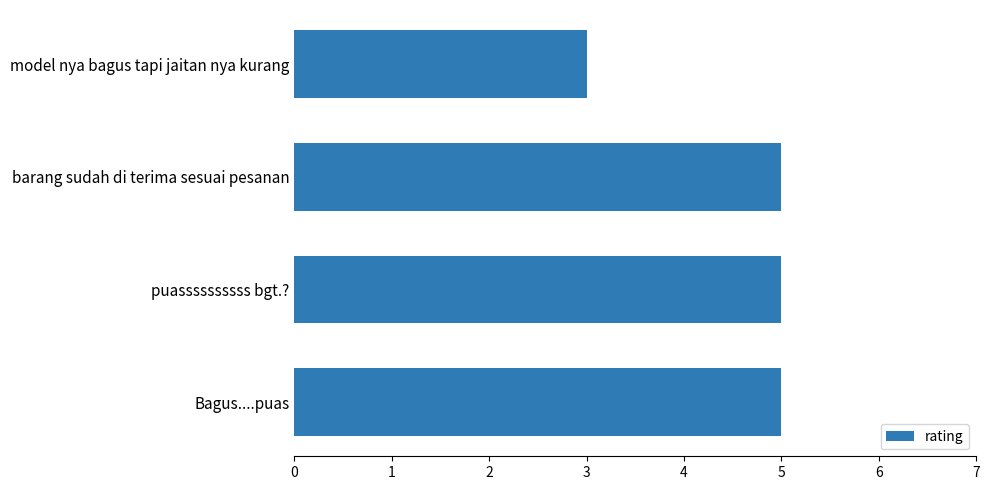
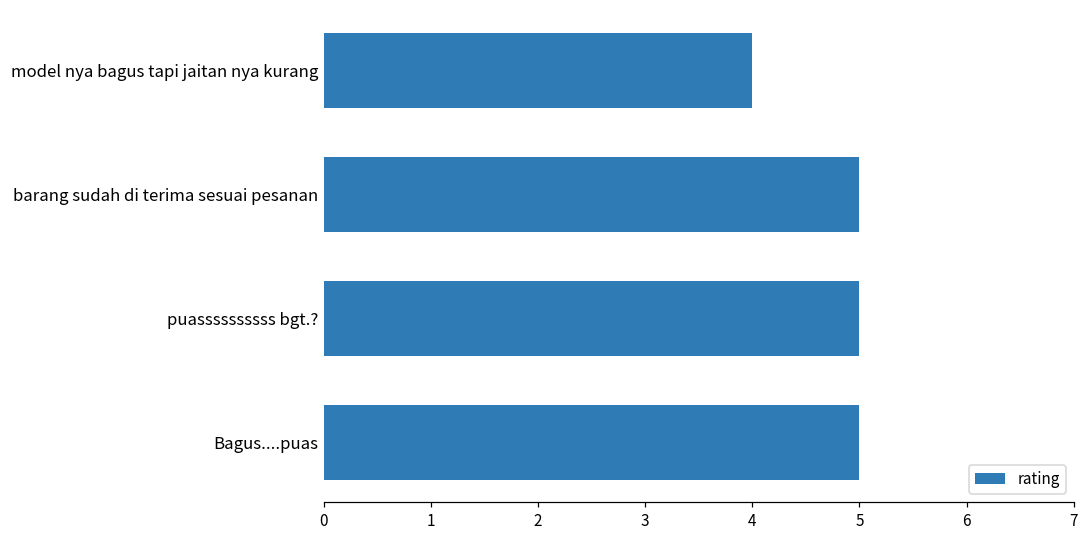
model nya bagus tapi jaitan nya kurang: 3 -> 4
